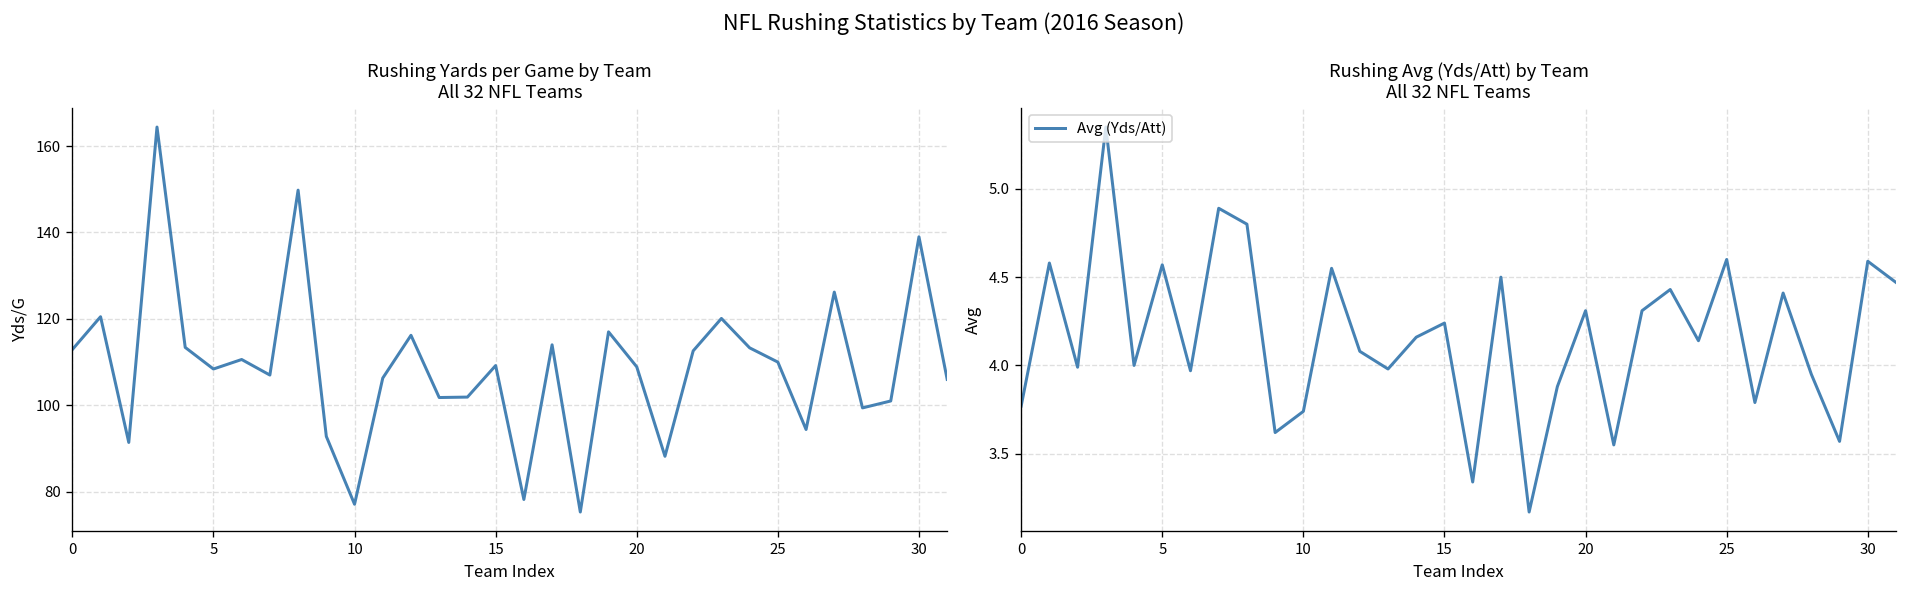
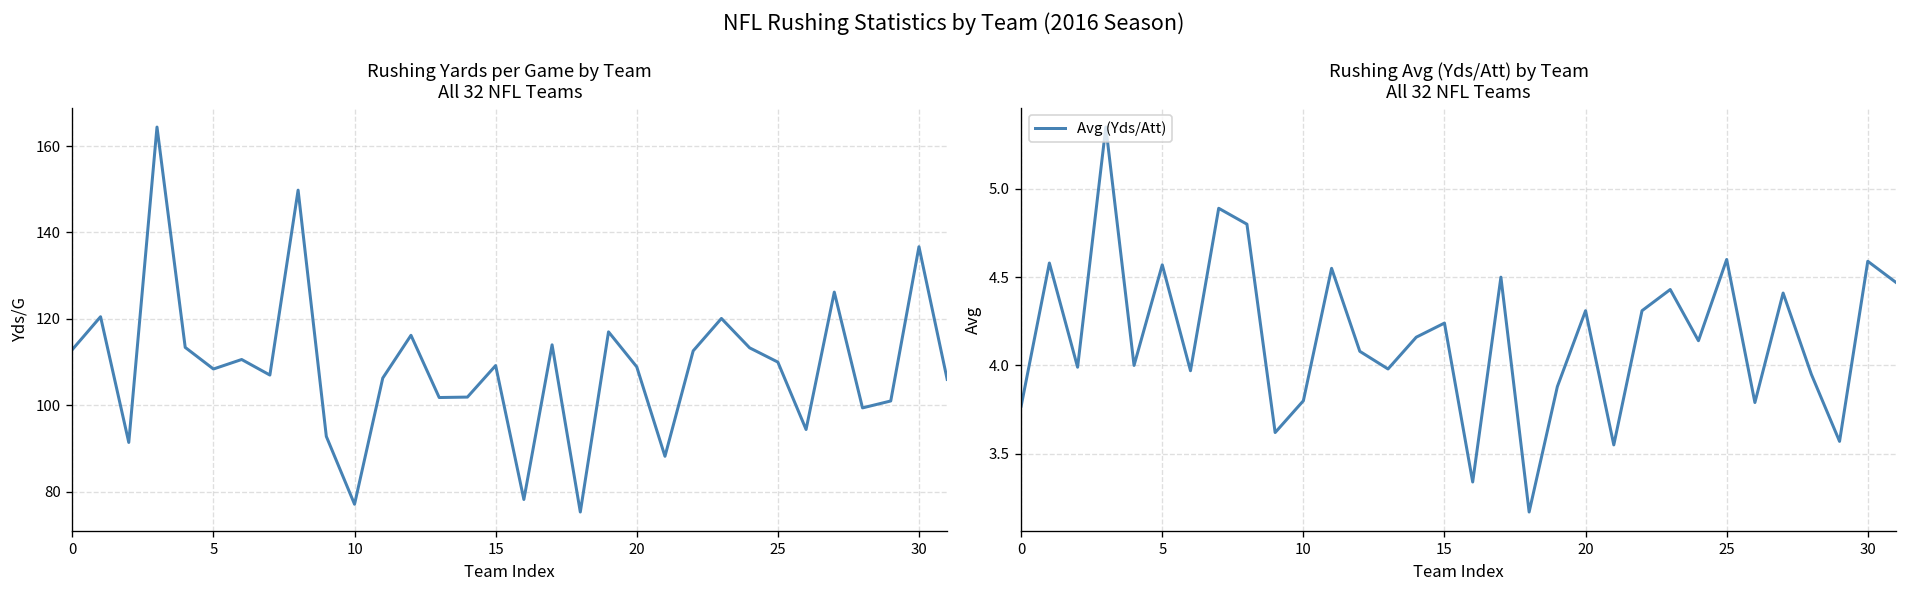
Rushing Yards per Game by Team All 32 NFL Teams, 30: 139 -> 137
Rushing Avg (Yds/Att) by Team All 32 NFL Teams, 10: 3.74 -> 3.80
